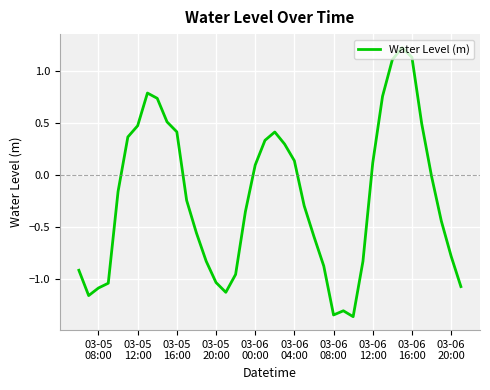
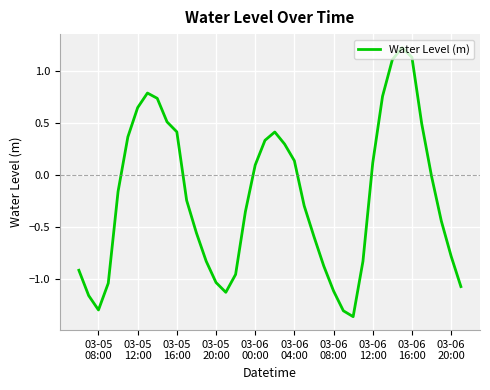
03-05 08:00: -1.08 -> -1.30
03-05 12:00: 0.48 -> 0.65
03-06 08:00: -1.34 -> -1.11
